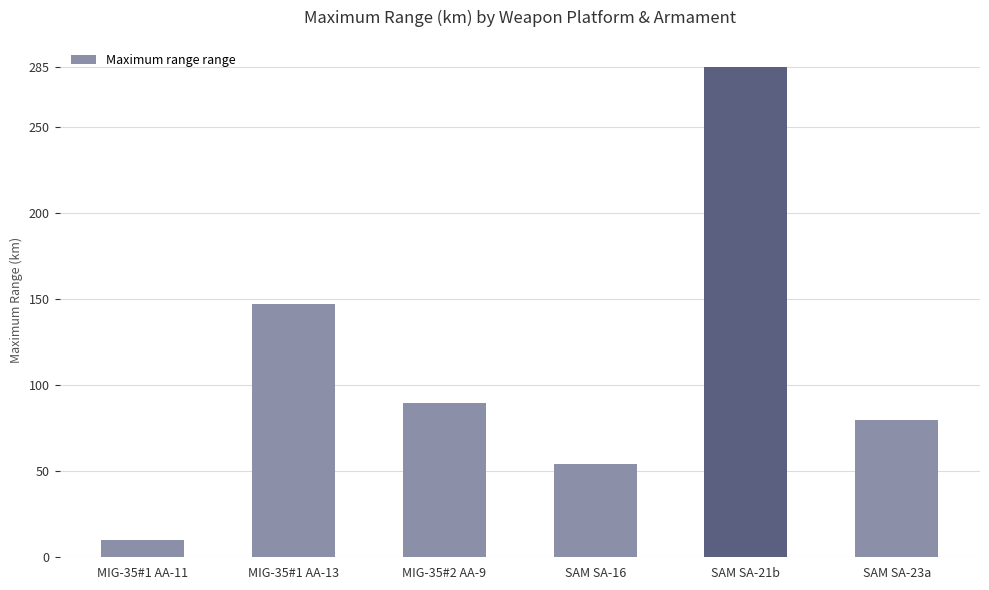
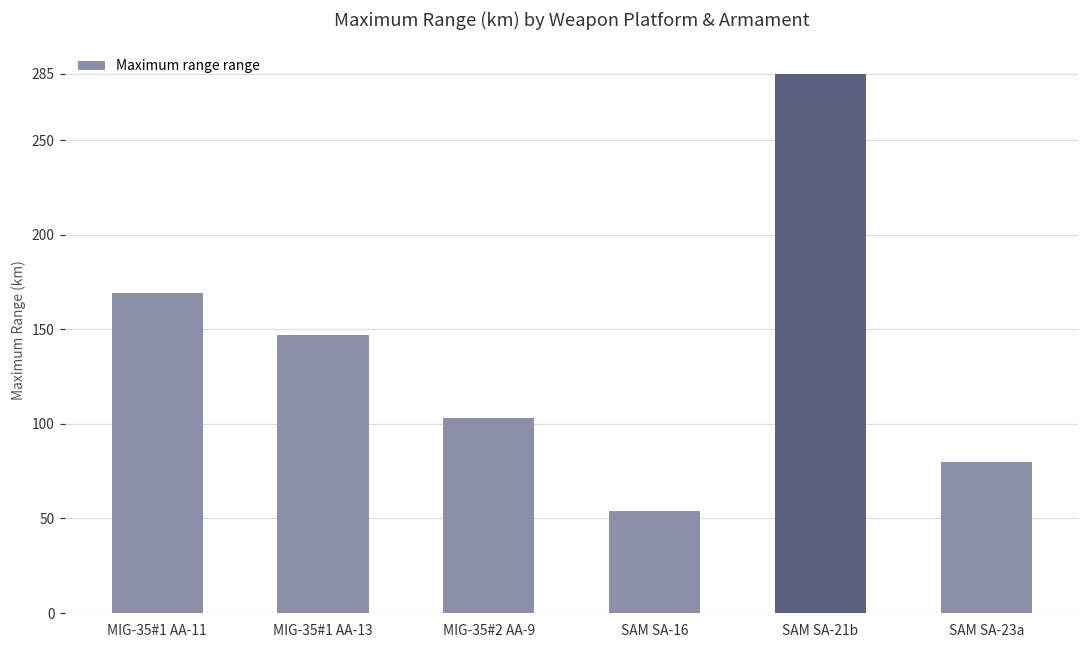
MIG-35#1 AA-11: 10 -> 169
MIG-35#2 AA-9: 90 -> 103
